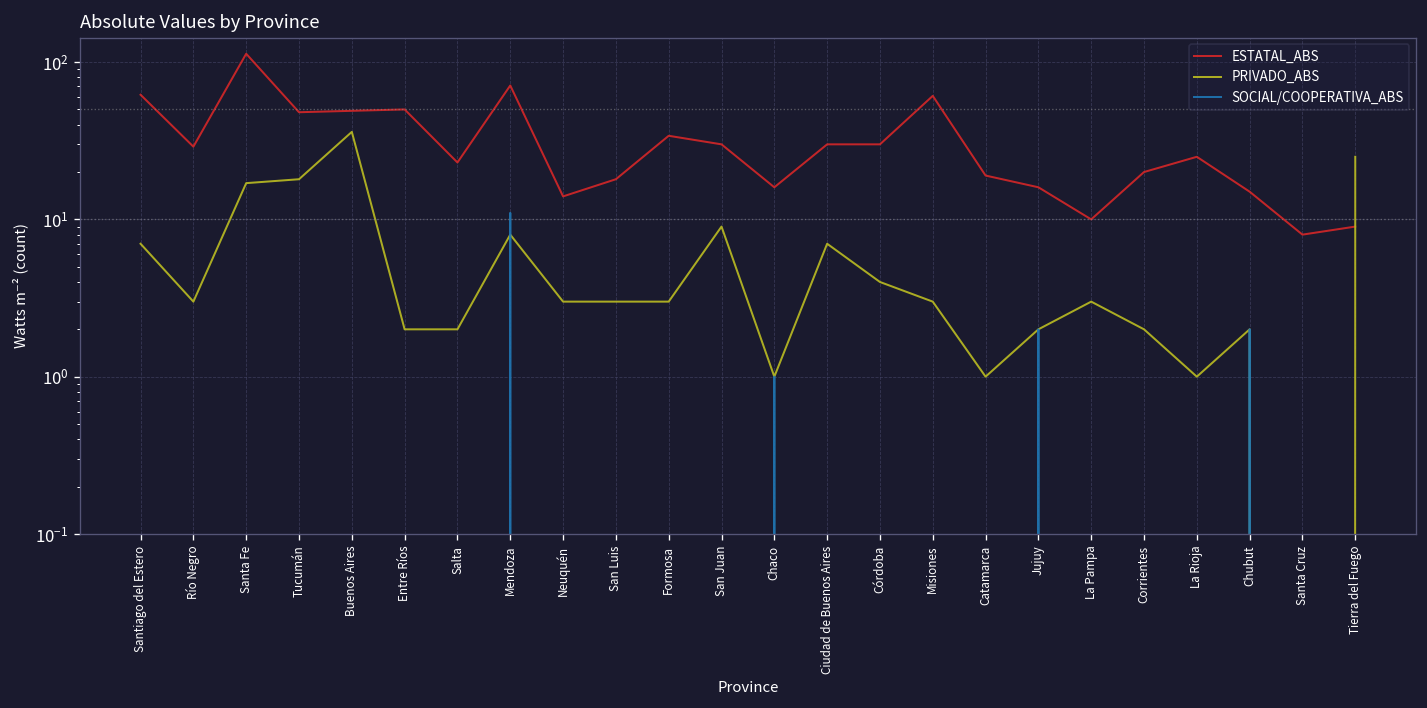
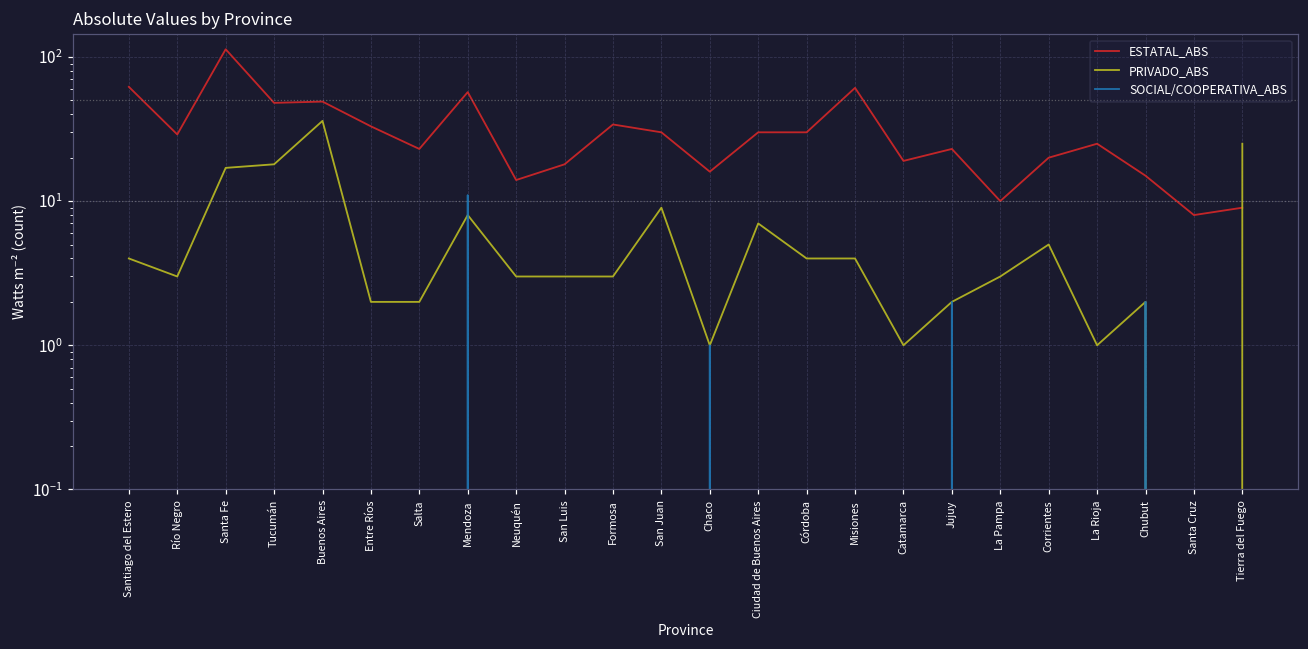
PRIVADO_ABS, Santiago del Estero: 7 -> 4
ESTATAL_ABS, Entre Ríos: 50 -> 33
ESTATAL_ABS, Mendoza: 70 -> 60
PRIVADO_ABS, Misiones: 3 -> 4
ESTATAL_ABS, Jujuy: 16 -> 23
PRIVADO_ABS, Corrientes: 2 -> 5
